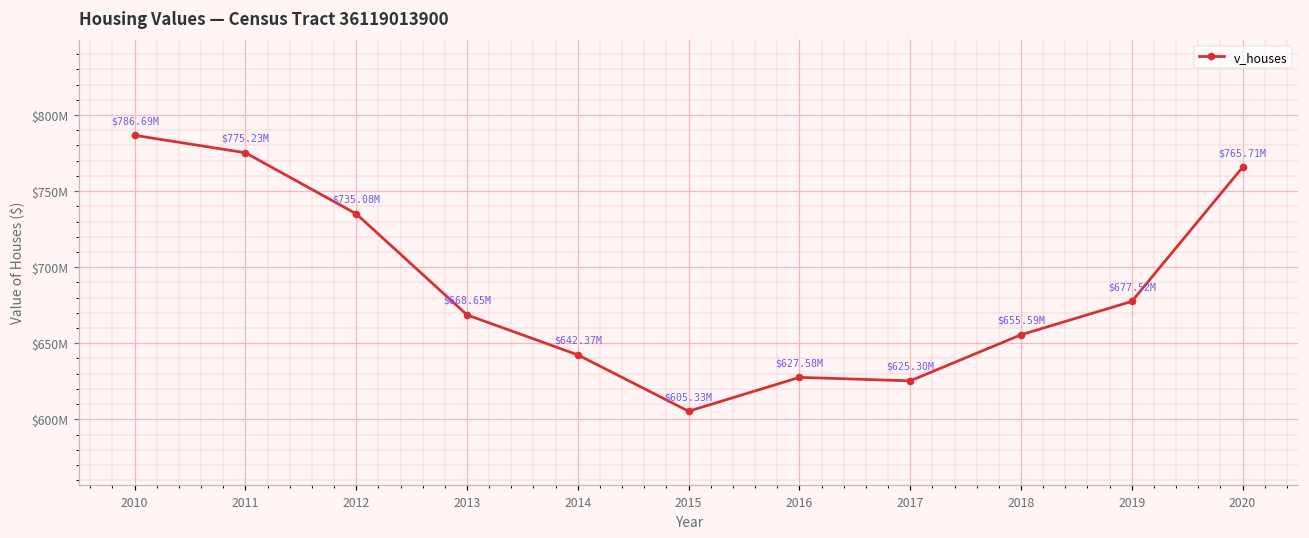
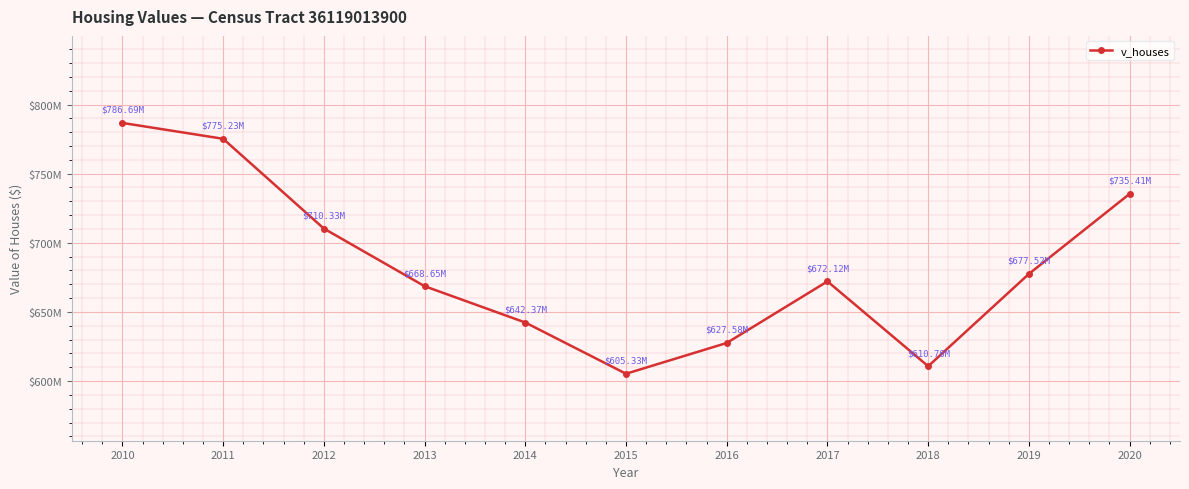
2012: $735.08M -> $710.33M
2017: $625.30M -> $672.12M
2018: $655.59M -> $610.76M
2020: $765.71M -> $735.41M
